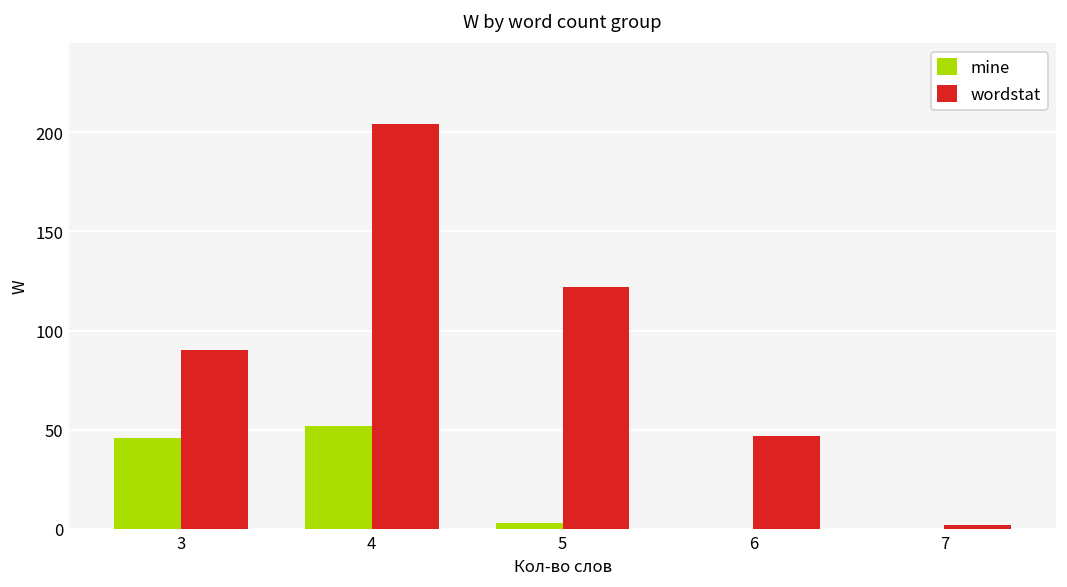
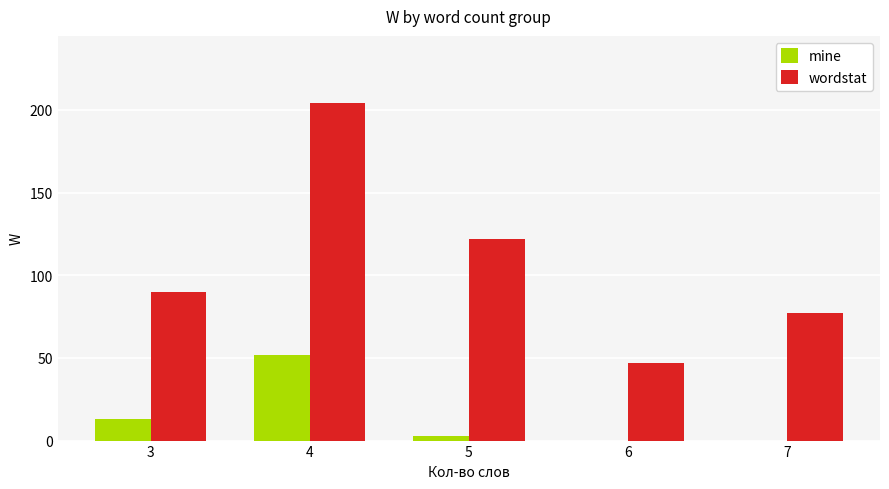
mine, 3: 46 -> 13
wordstat, 7: 2 -> 77
